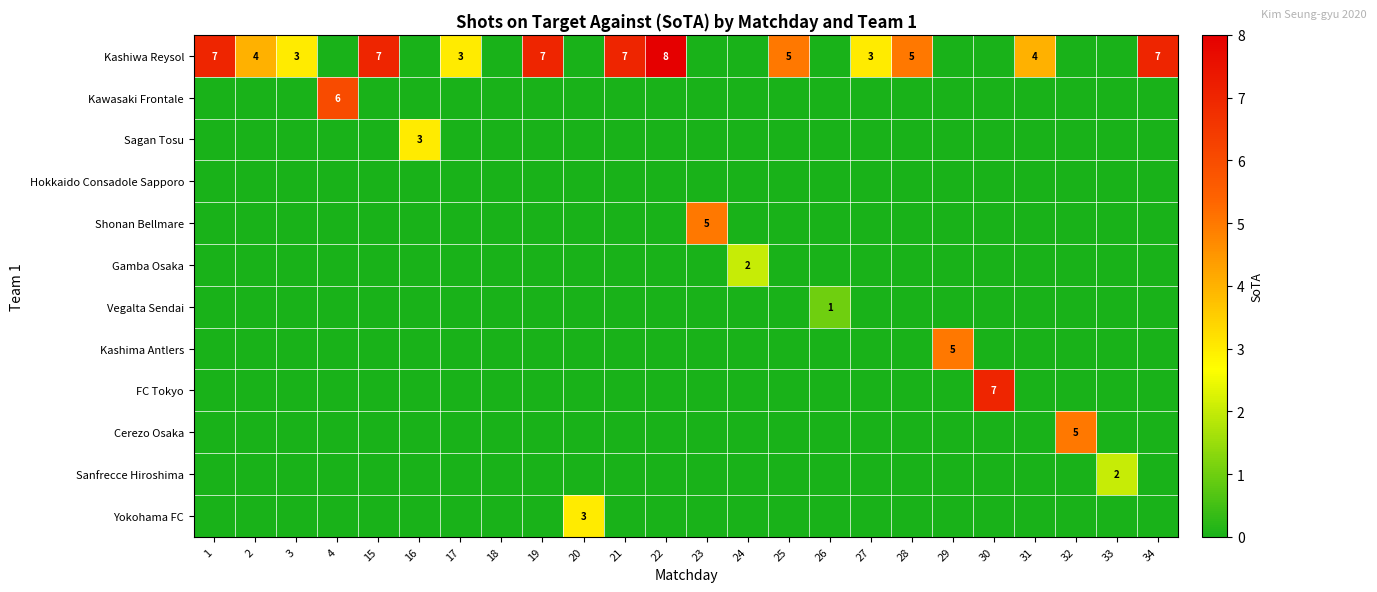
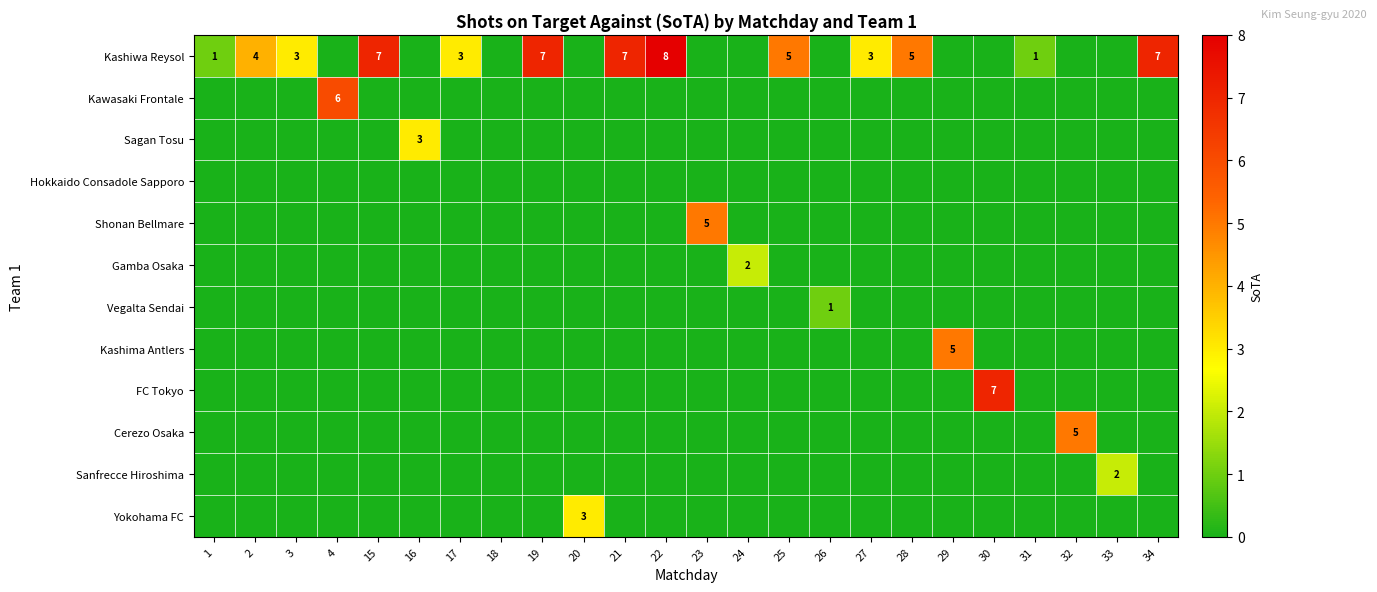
Kashiwa Reysol, 1: 7 -> 1
Kashiwa Reysol, 31: 4 -> 1
